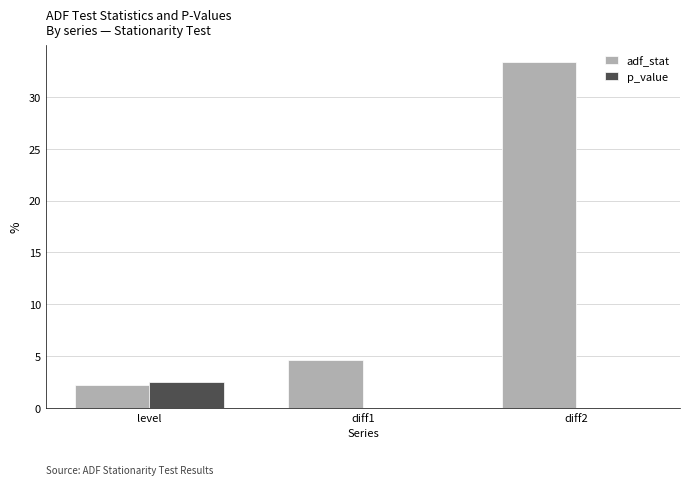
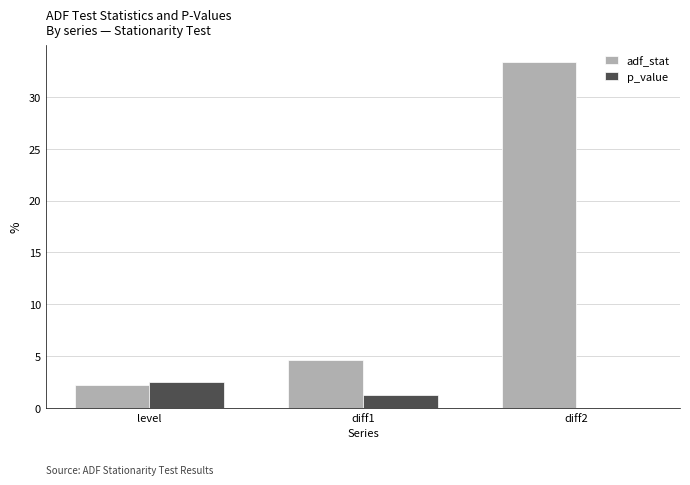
p_value, diff1: 0.0 -> 1.3
